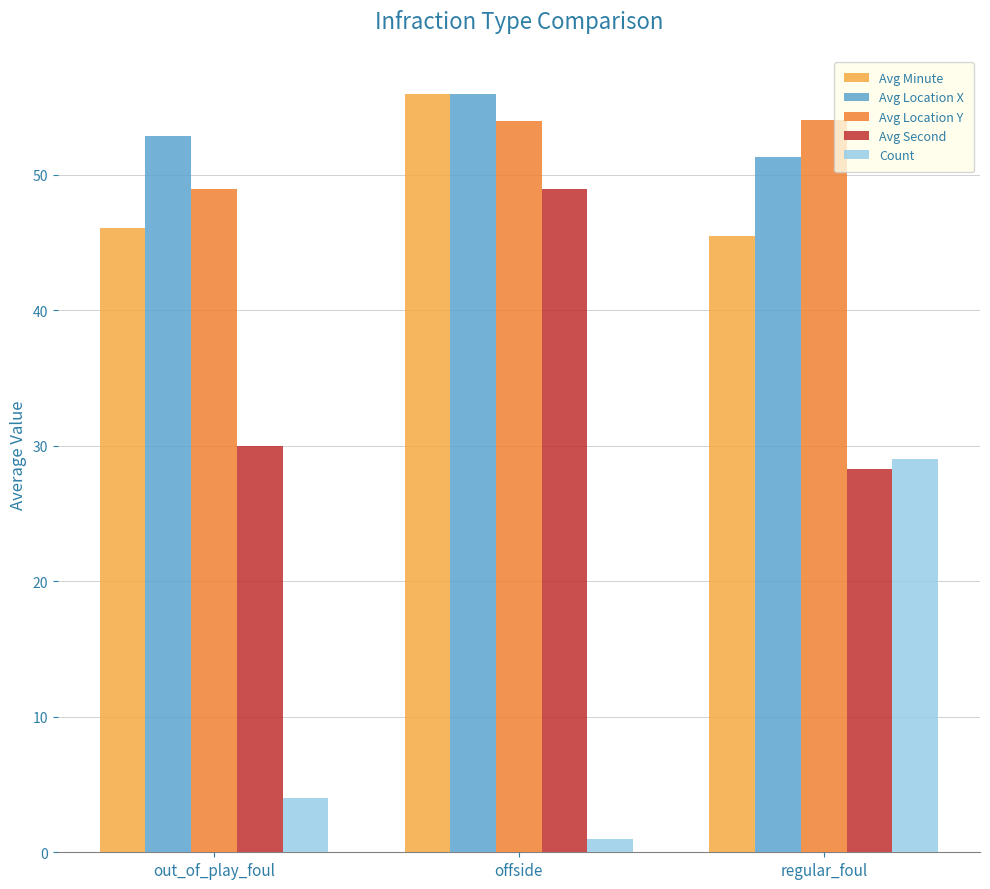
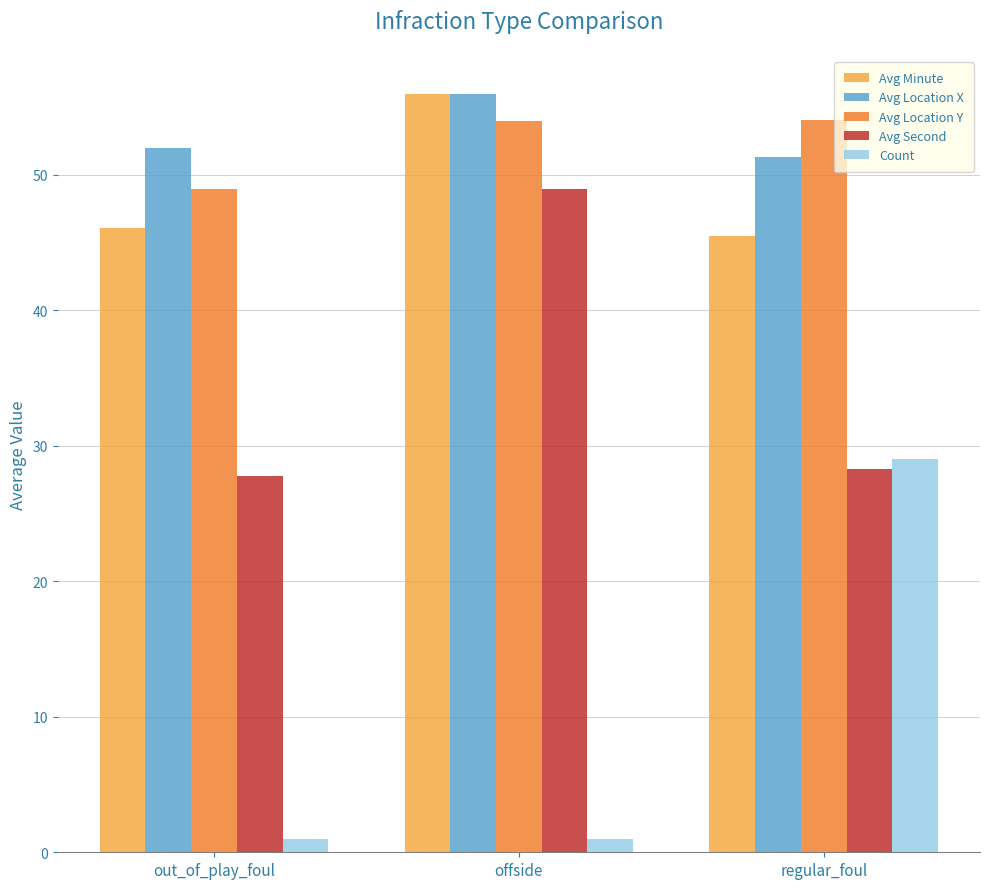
Avg Location X, out_of_play_foul: 52.9 -> 52.0
Avg Second, out_of_play_foul: 30.0 -> 27.8
Count, out_of_play_foul: 4 -> 1
